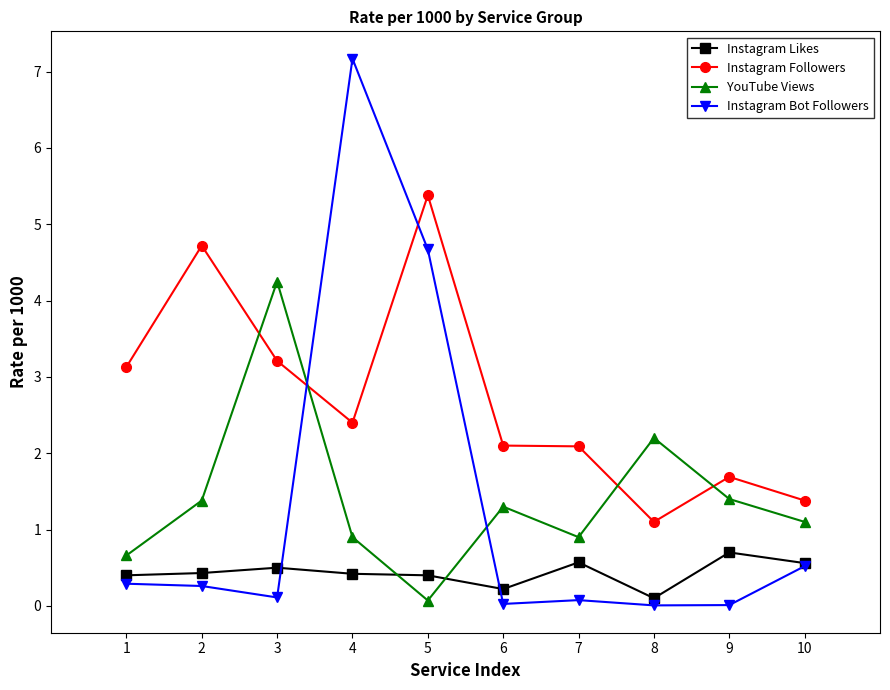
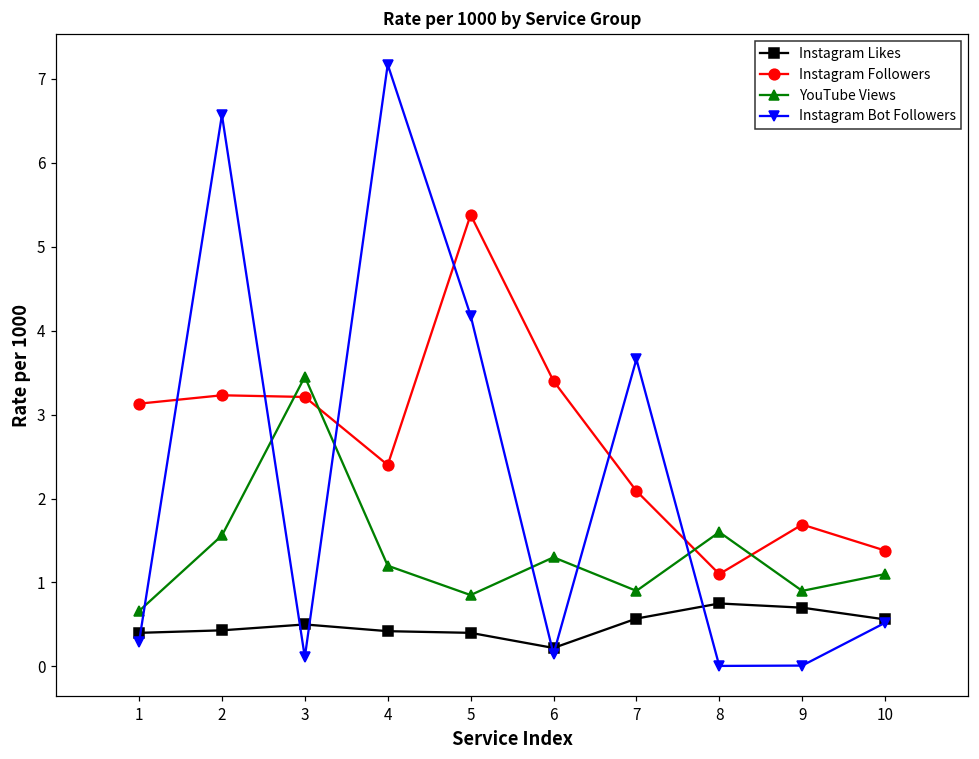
Instagram Followers, 2: 4.7 -> 3.2
YouTube Views, 2: 1.4 -> 1.6
Instagram Bot Followers, 2: 0.3 -> 6.6
YouTube Views, 3: 4.3 -> 3.5
YouTube Views, 4: 0.9 -> 1.2
YouTube Views, 5: 0.1 -> 0.9
Instagram Bot Followers, 5: 4.7 -> 4.2
Instagram Followers, 6: 2.1 -> 3.4
Instagram Bot Followers, 6: 0.0 -> 0.1
Instagram Bot Followers, 7: 0.1 -> 3.7
Instagram Likes, 8: 0.1 -> 0.8
YouTube Views, 8: 2.2 -> 1.6
YouTube Views, 9: 1.4 -> 0.9
